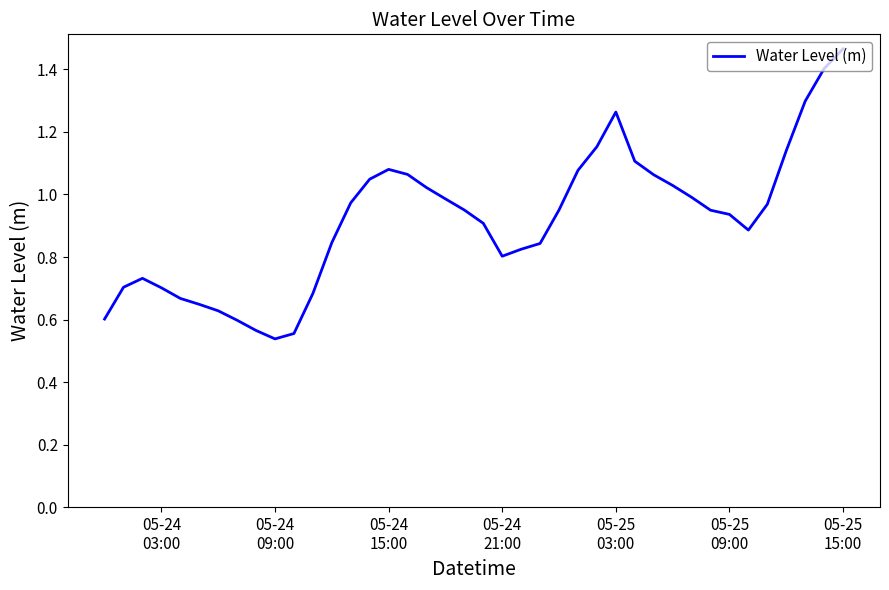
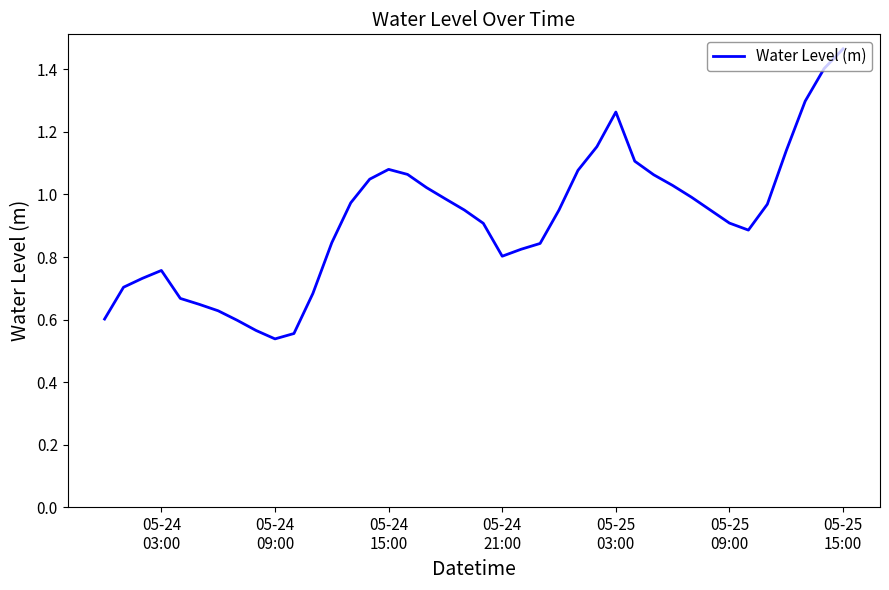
05-24 03:00: 0.70 -> 0.76
05-25 09:00: 0.94 -> 0.91
